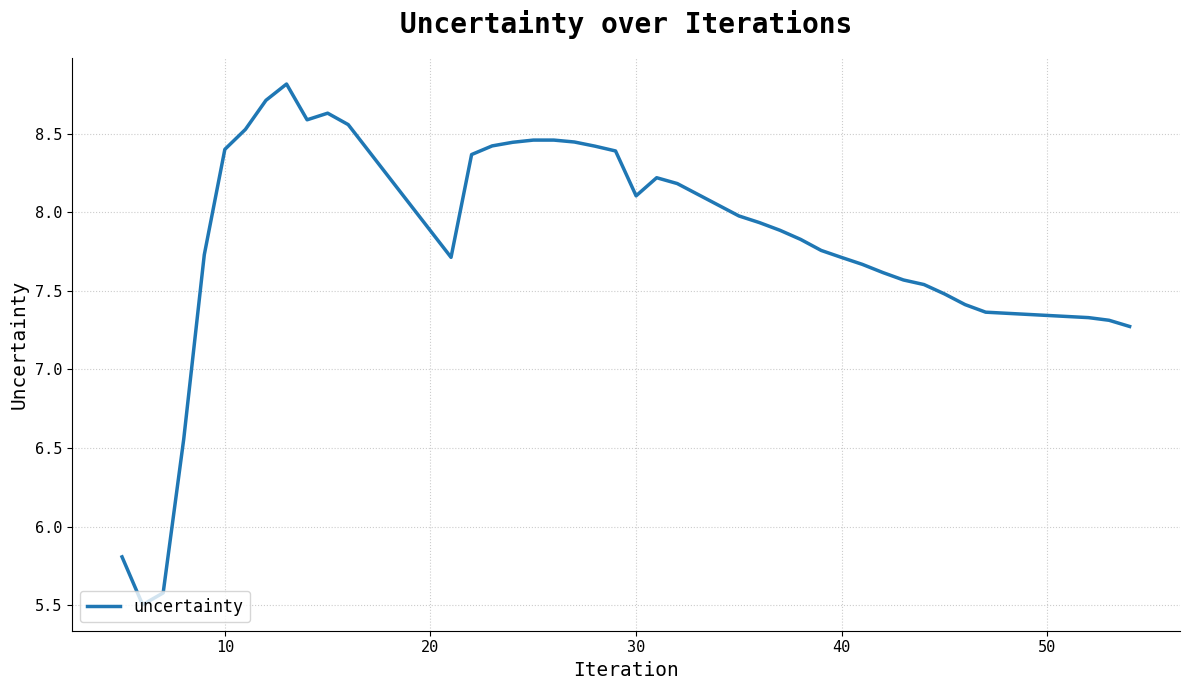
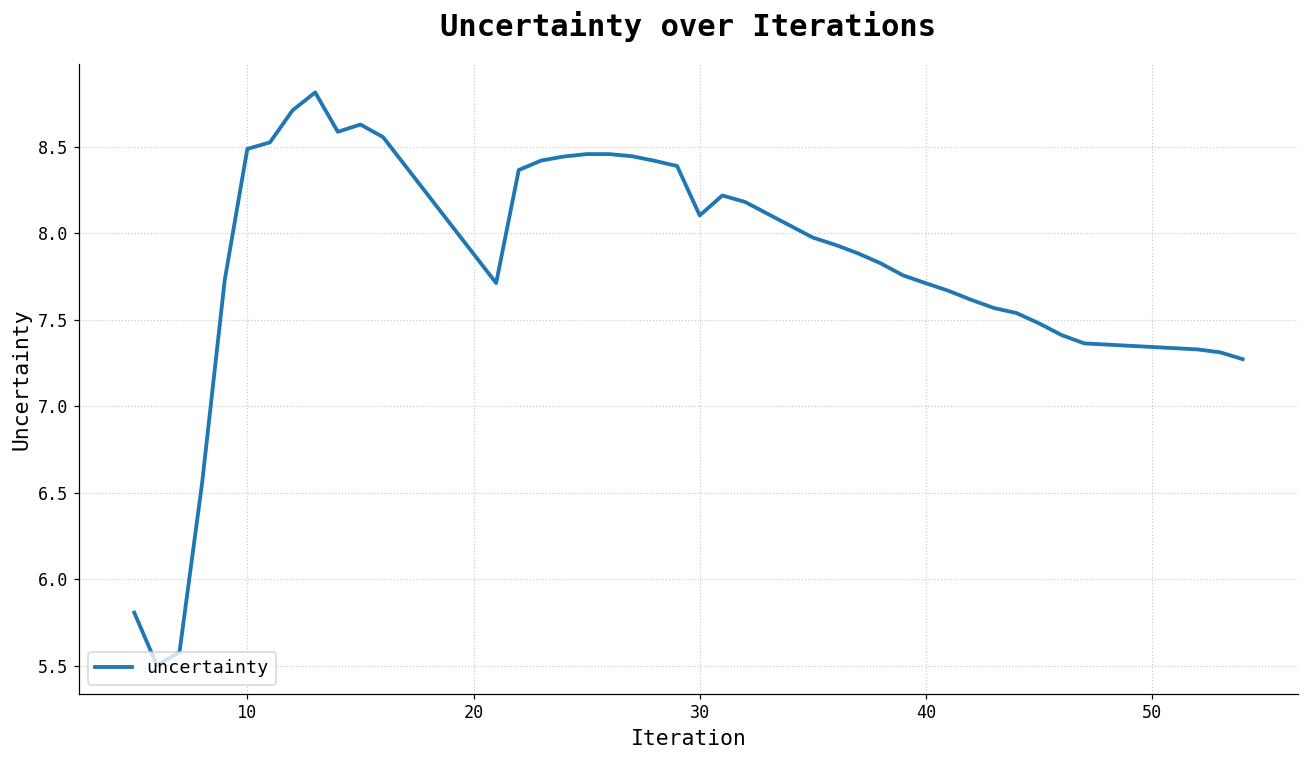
10: 8.40 -> 8.49
